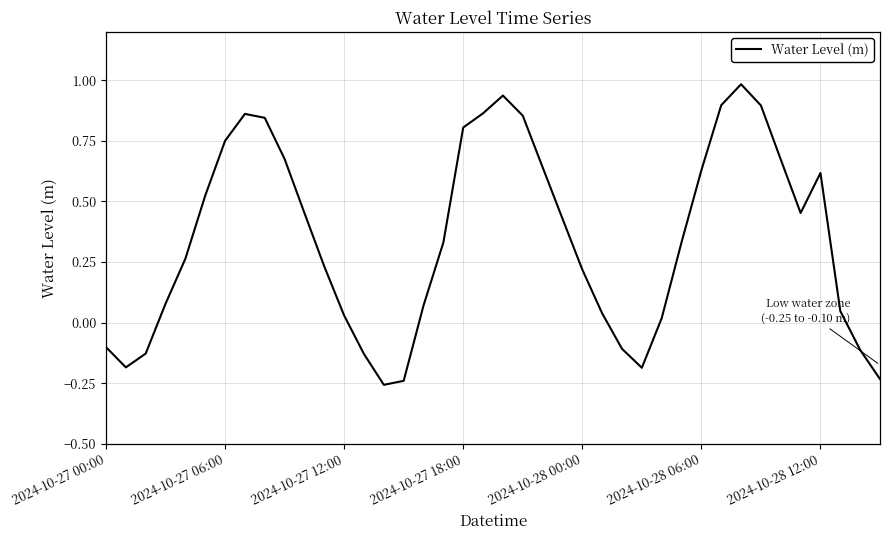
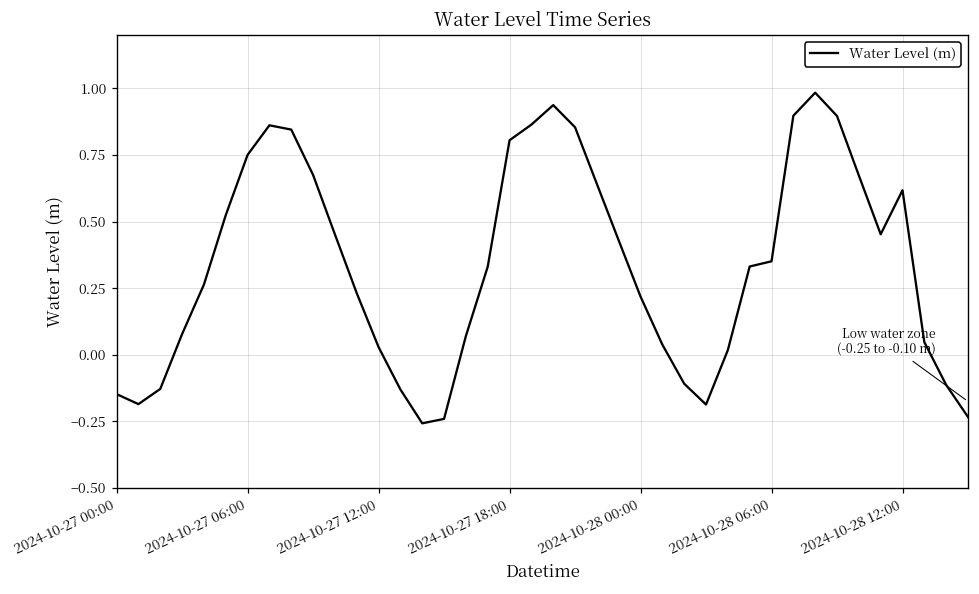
2024-10-27 00:00: -0.10 -> -0.15
2024-10-28 06:00: 0.63 -> 0.35
